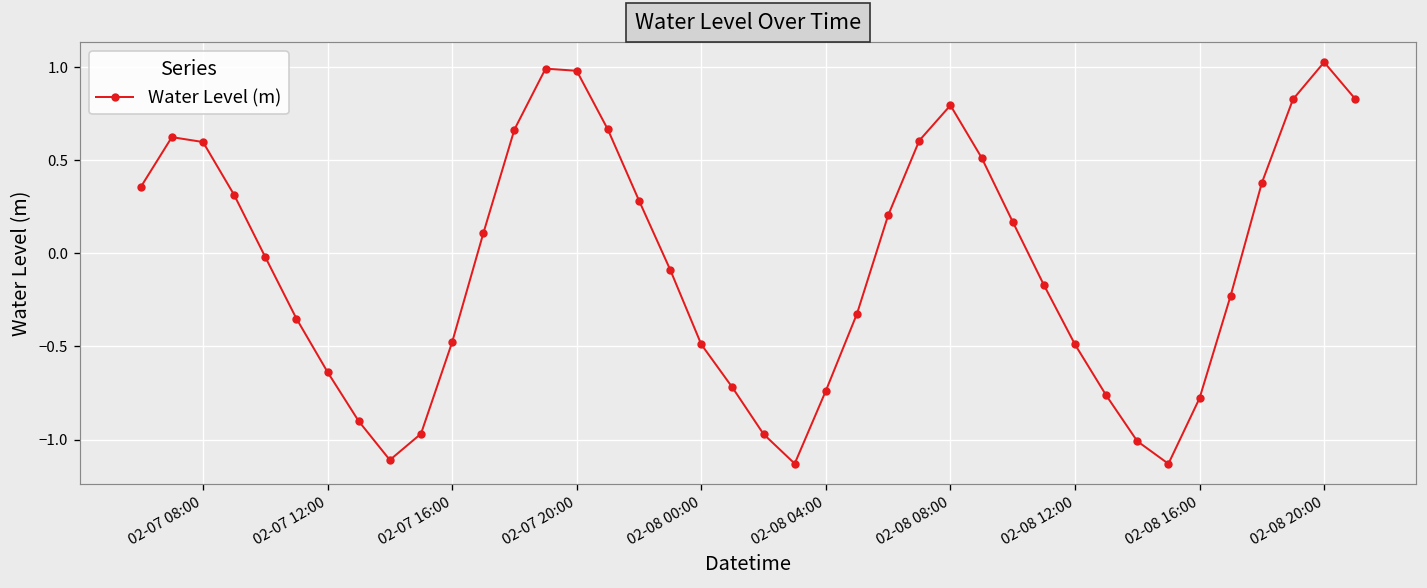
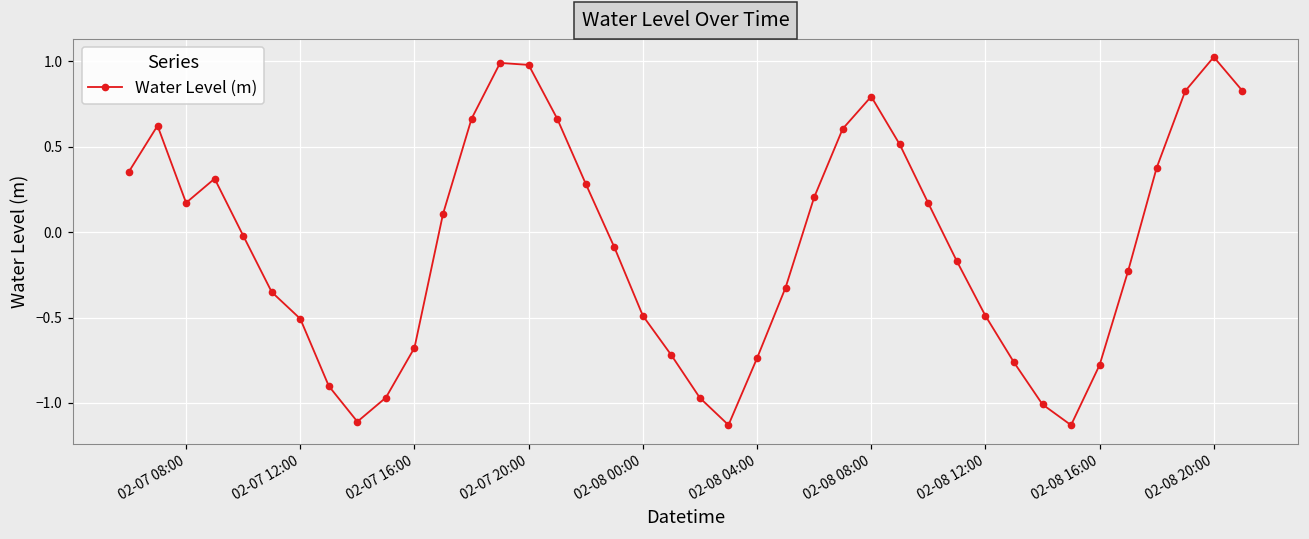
02-07 08:00: 0.60 -> 0.17
02-07 12:00: -0.64 -> -0.51
02-07 16:00: -0.48 -> -0.68
